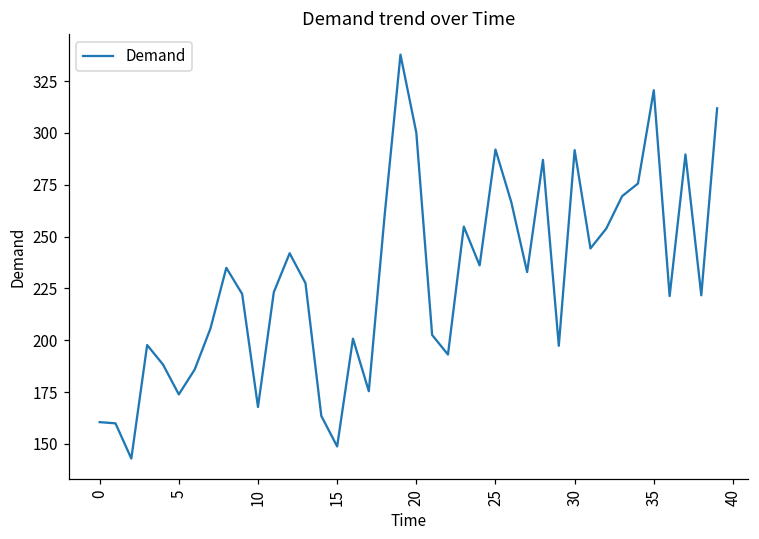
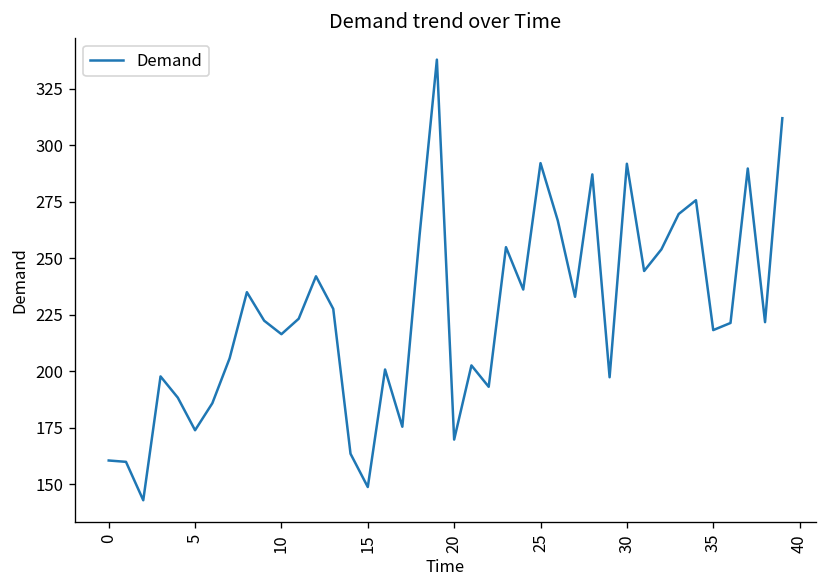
10: 168 -> 216
20: 300 -> 170
35: 321 -> 218
